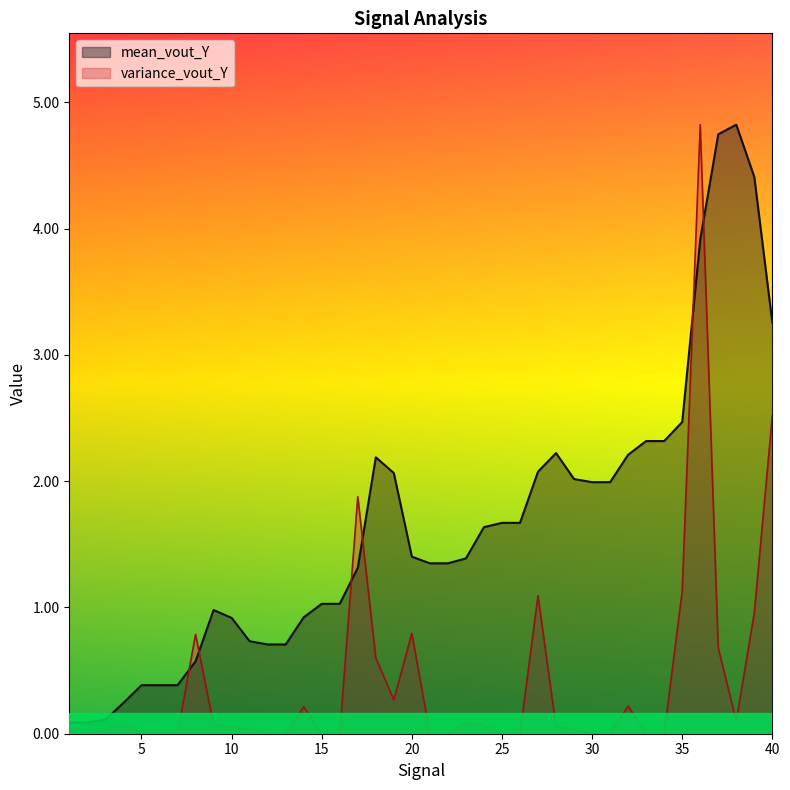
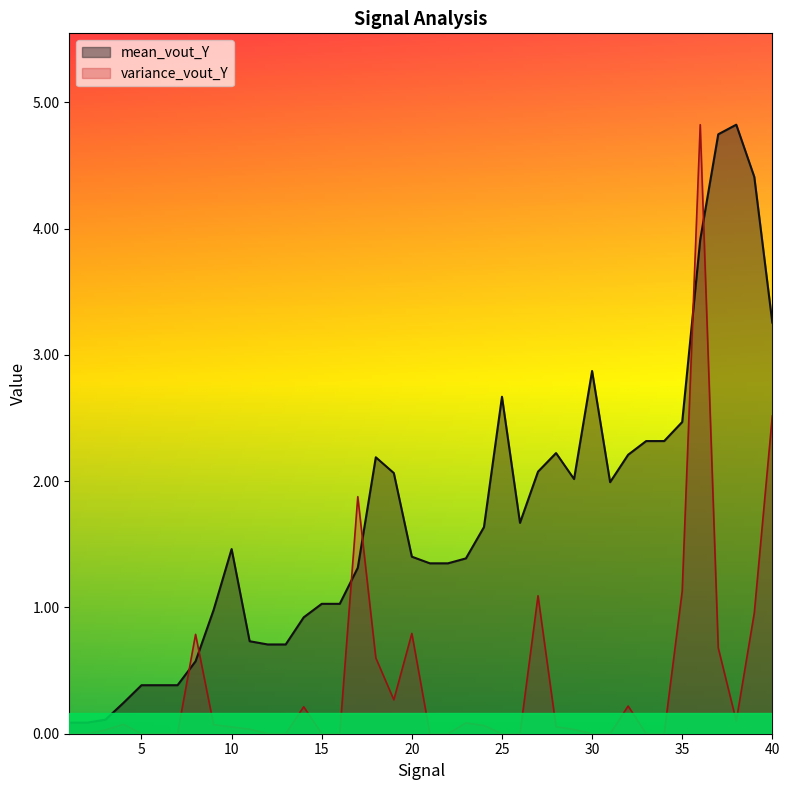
mean_vout_Y, 10: 0.92 -> 1.46
mean_vout_Y, 25: 1.67 -> 2.67
mean_vout_Y, 30: 1.99 -> 2.87
